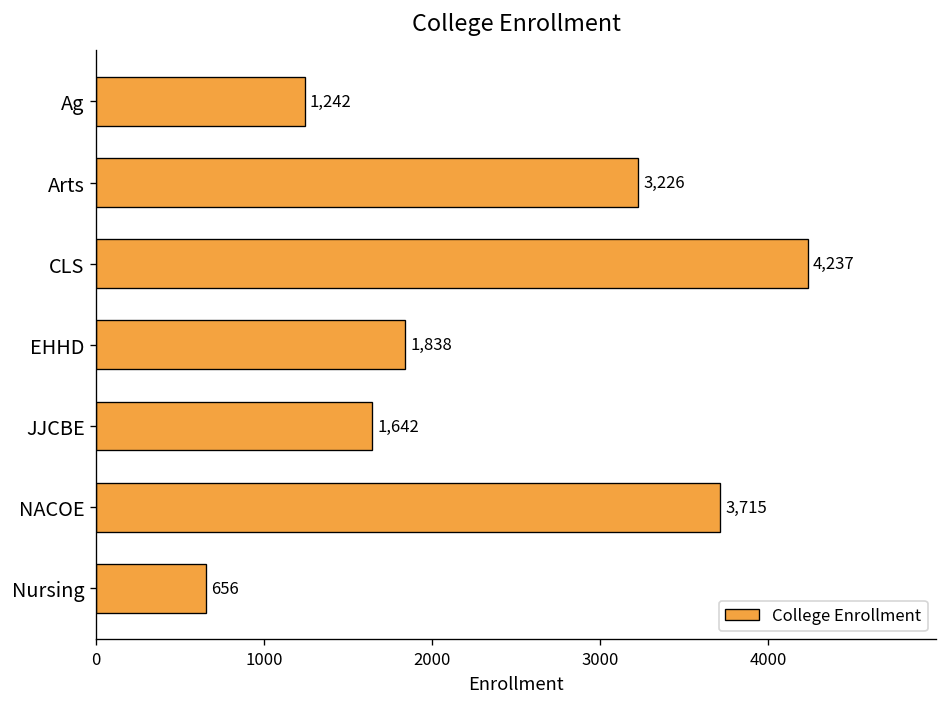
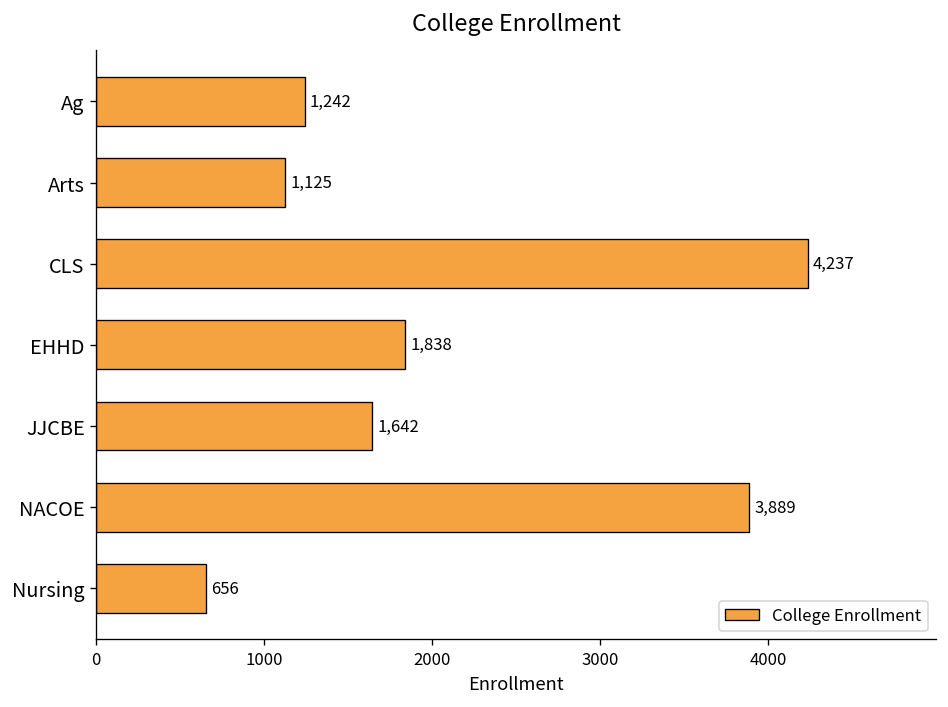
Arts: 3,226 -> 1,125
NACOE: 3,715 -> 3,889
